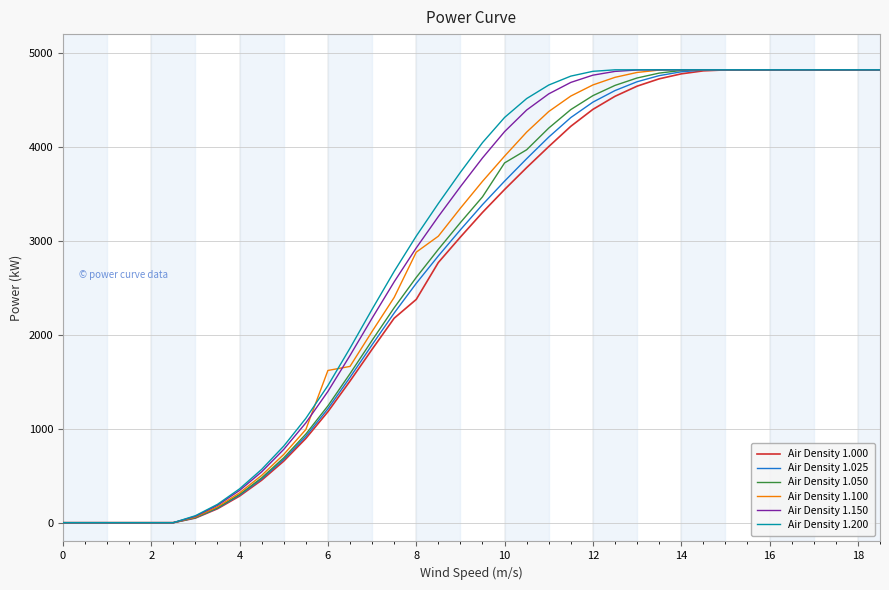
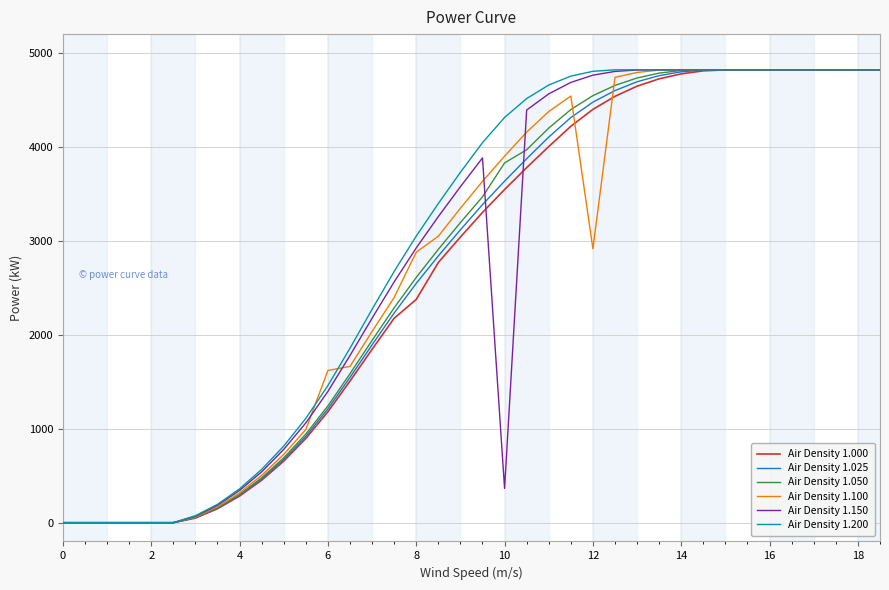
Air Density 1.150, 10: 4200 -> 400
Air Density 1.100, 12: 4700 -> 2900
